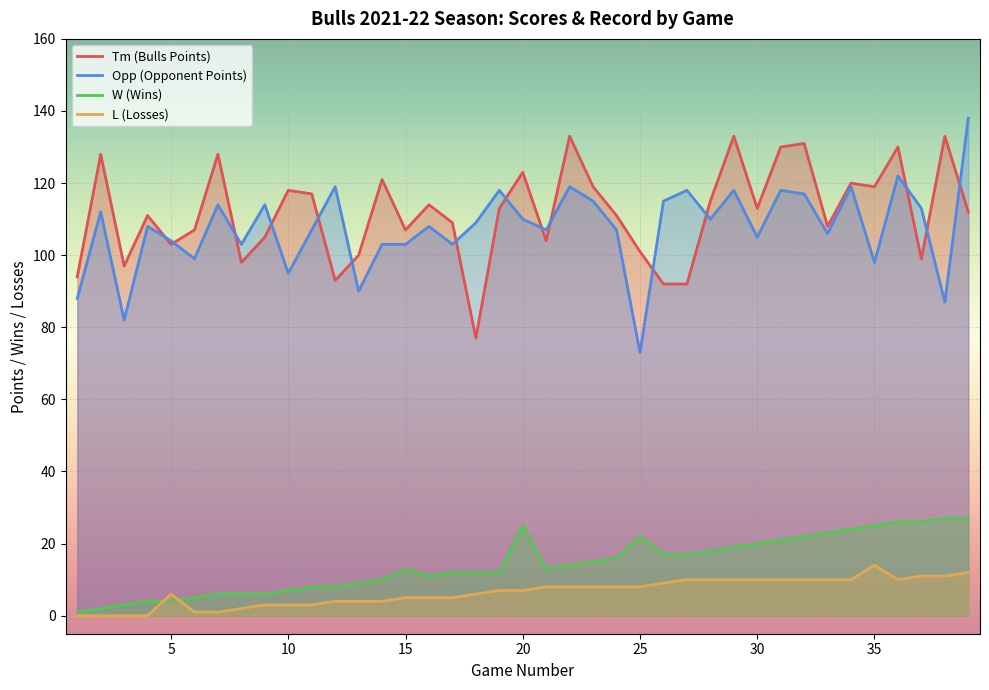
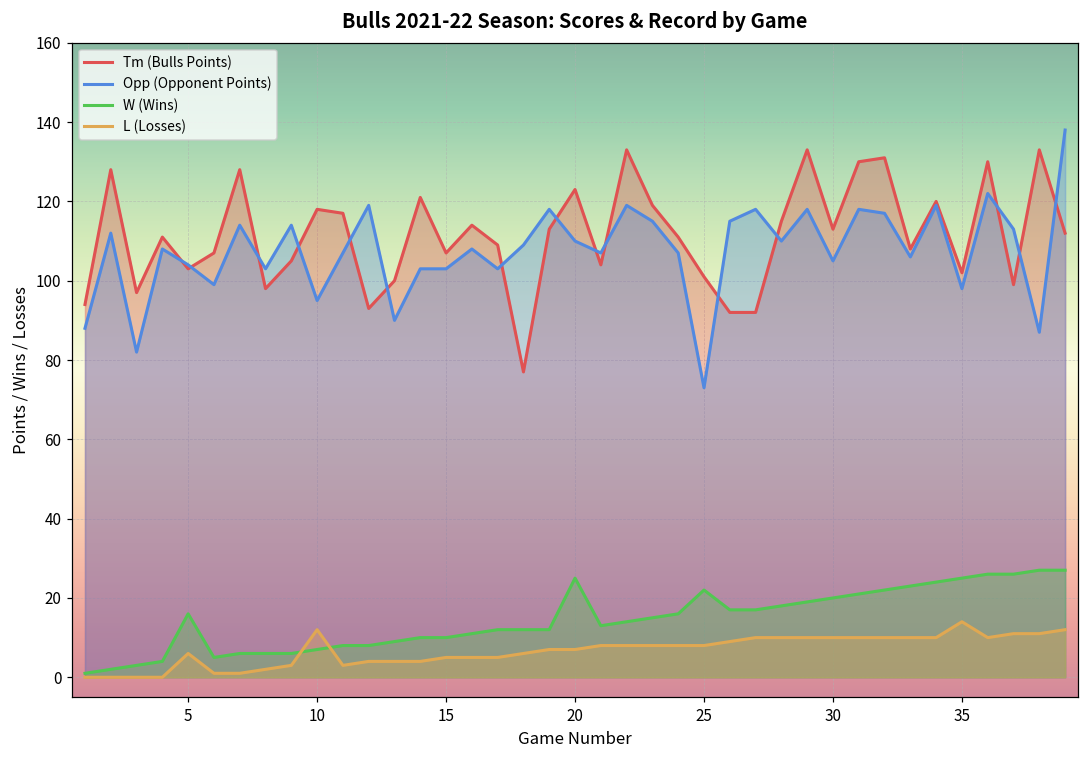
W (Wins), 5: 4 -> 16
L (Losses), 10: 3 -> 12
W (Wins), 15: 13 -> 10
Tm (Bulls Points), 35: 119 -> 102
